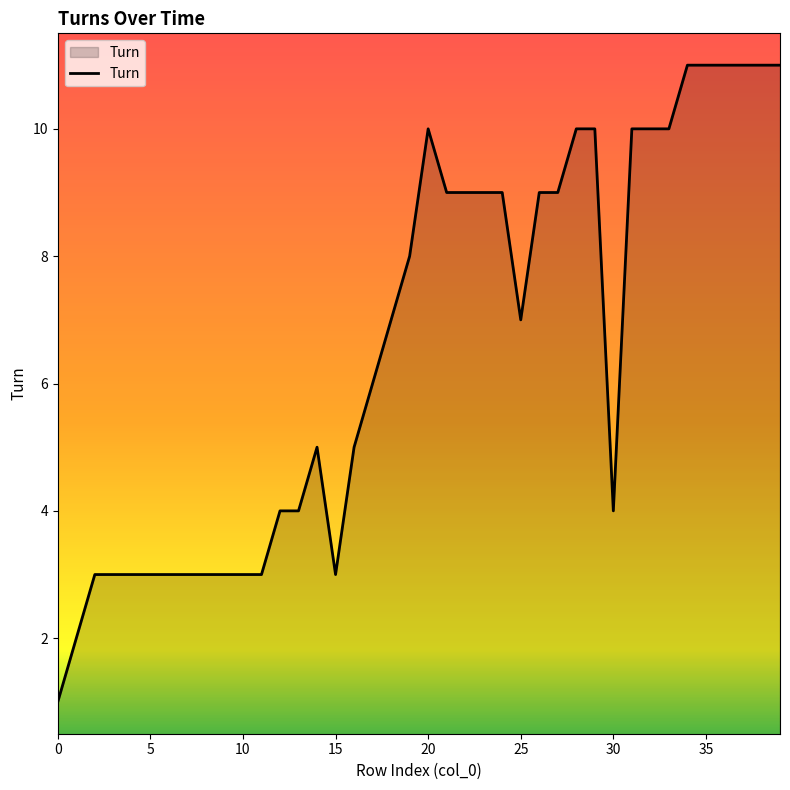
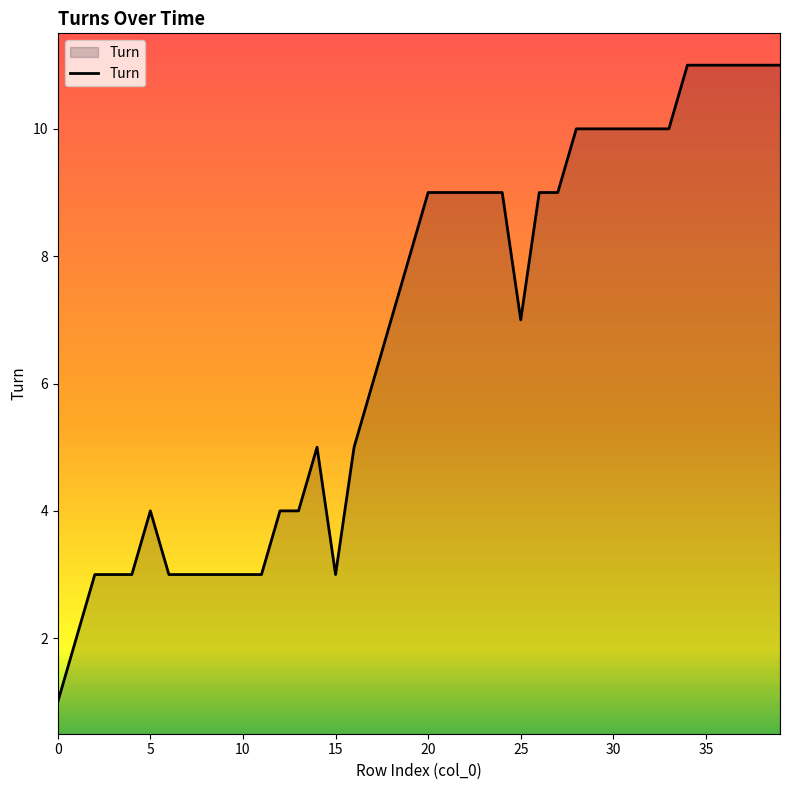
5: 3 -> 4
20: 10 -> 9
30: 4 -> 10
